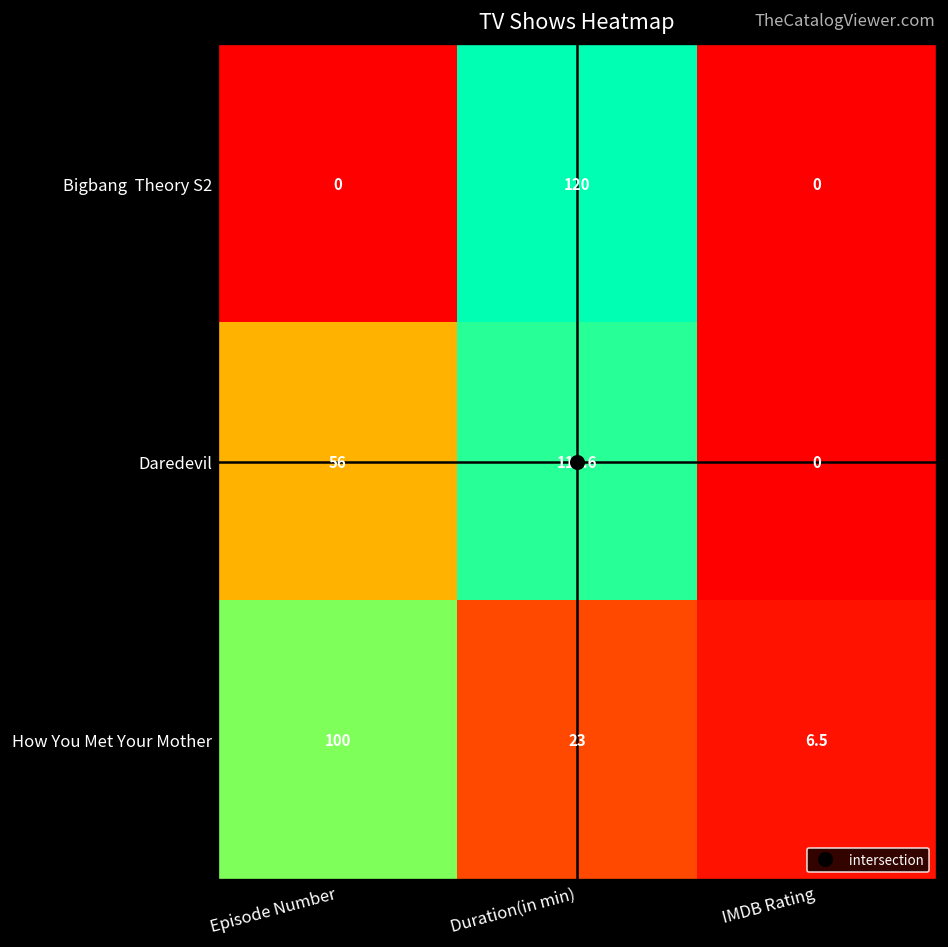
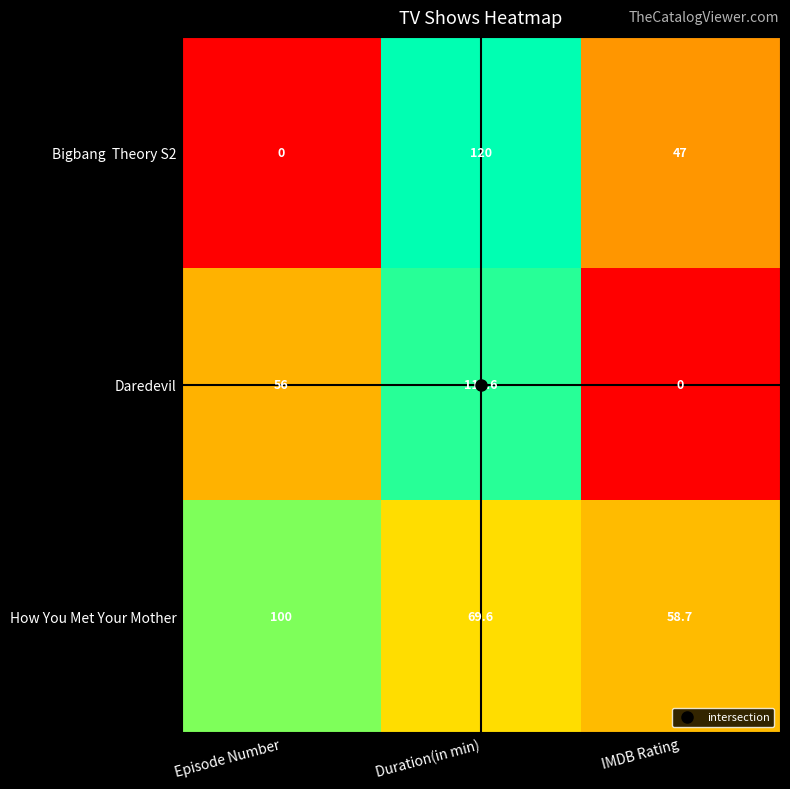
Bigbang Theory S2, IMDB Rating: 0 -> 47
How You Met Your Mother, Duration(in min): 23 -> 69.6
How You Met Your Mother, IMDB Rating: 6.5 -> 58.7
